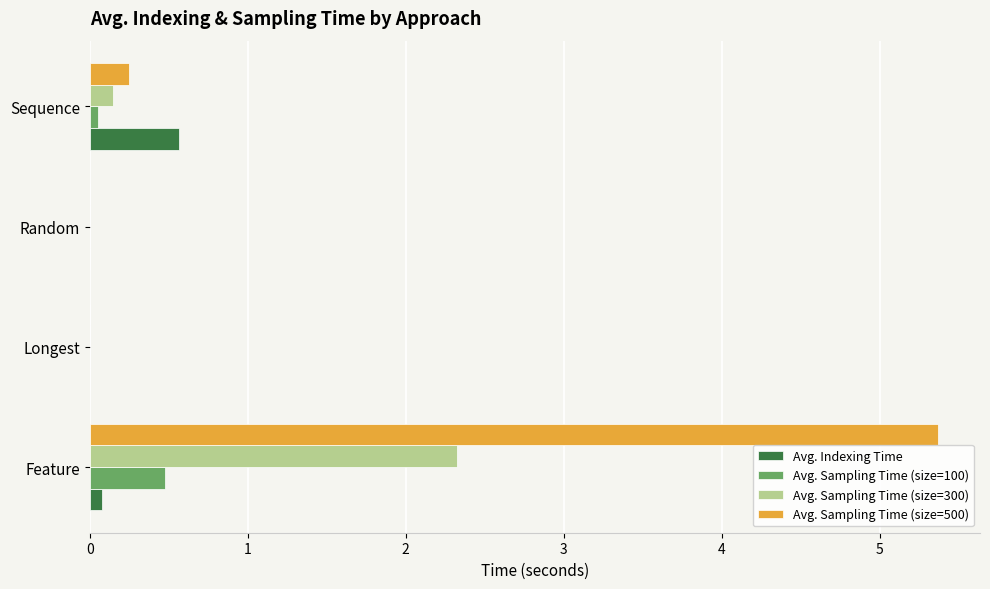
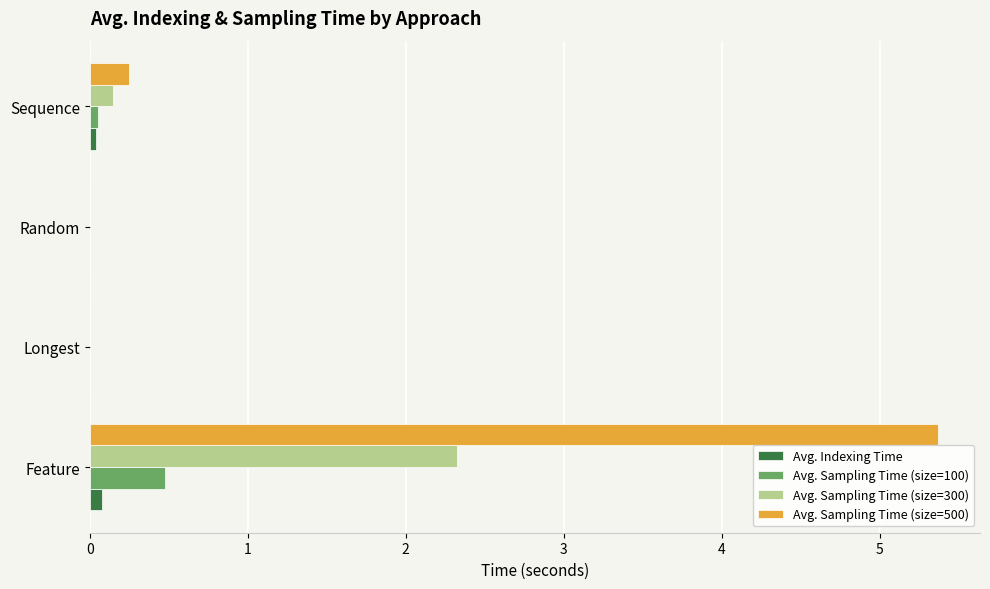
Avg. Indexing Time, Sequence: 0.56 -> 0.04
